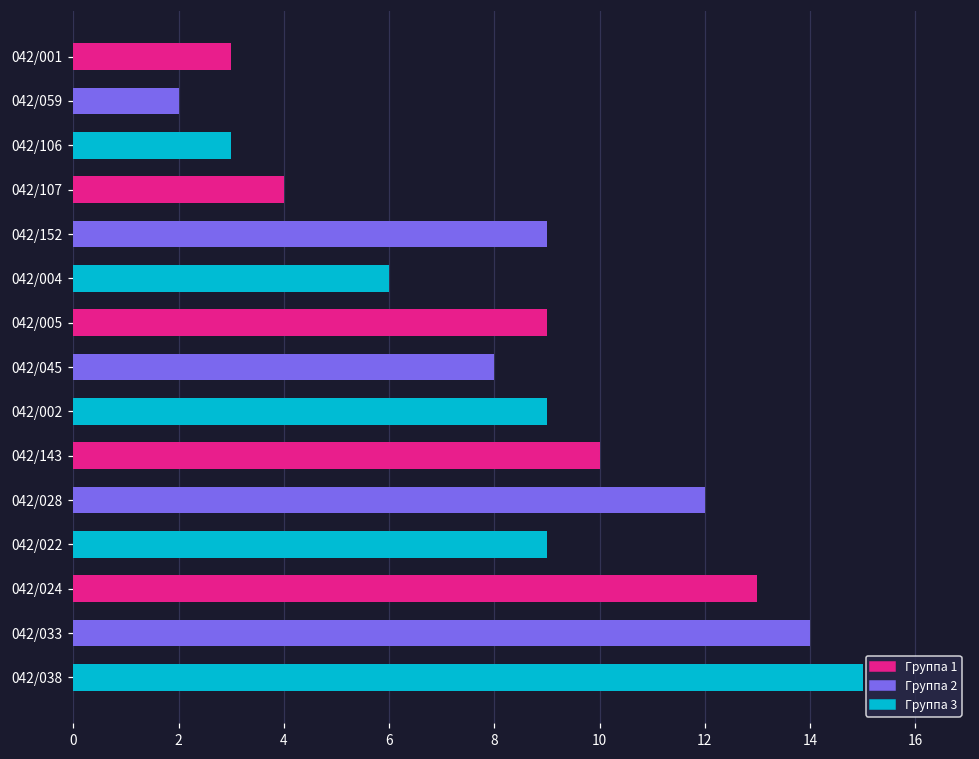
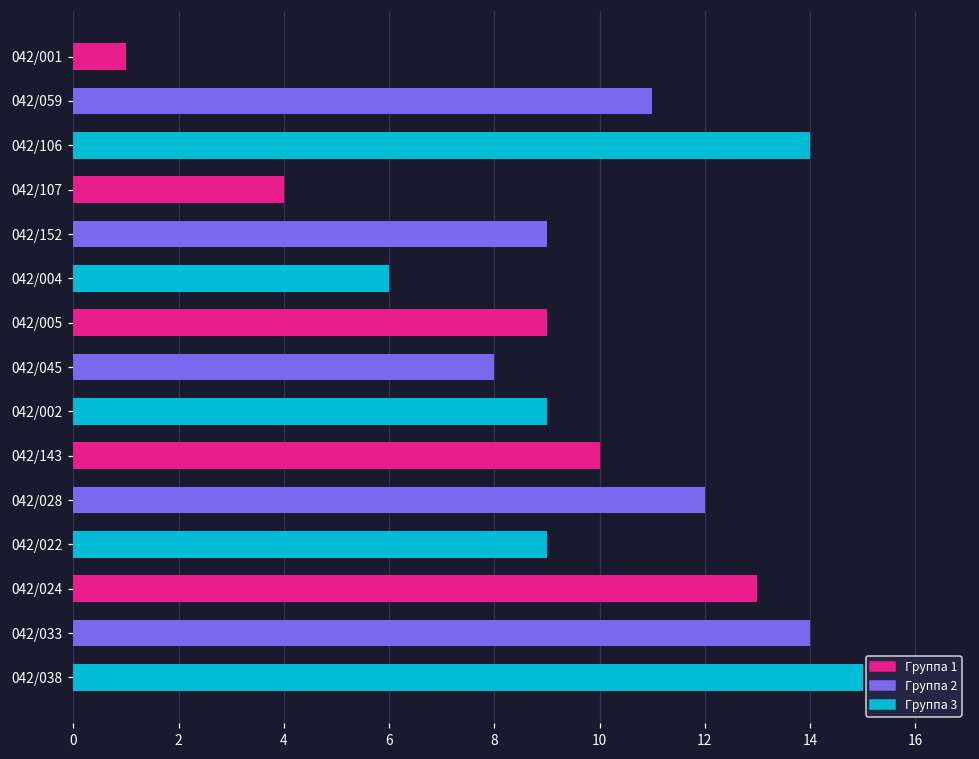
042/001: 3 -> 1
042/059: 2 -> 11
042/106: 3 -> 14
